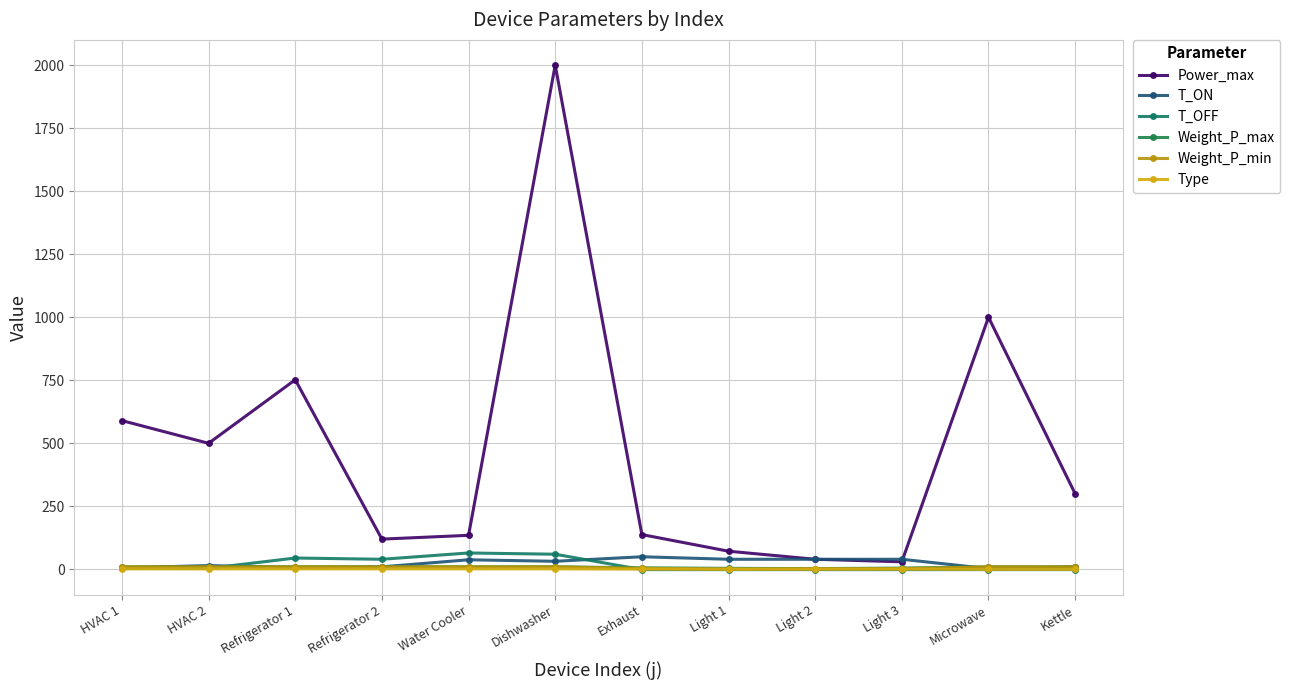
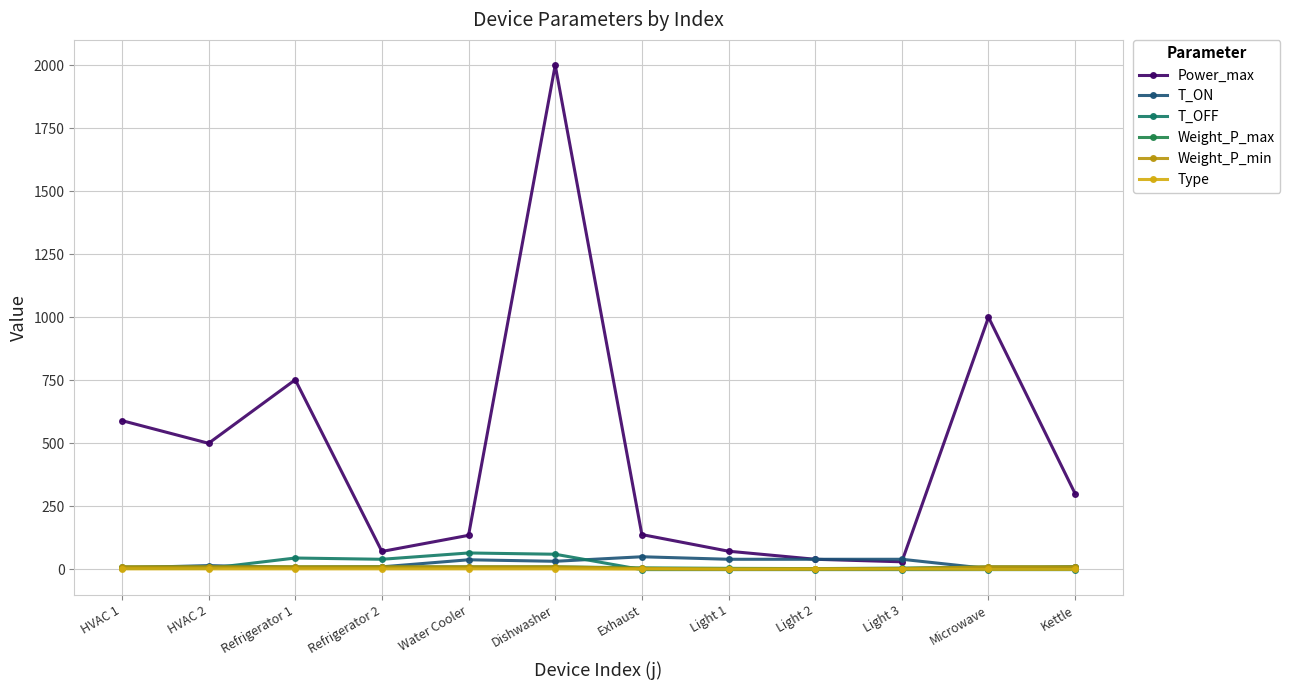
Power_max, Refrigerator 2: 120 -> 70
